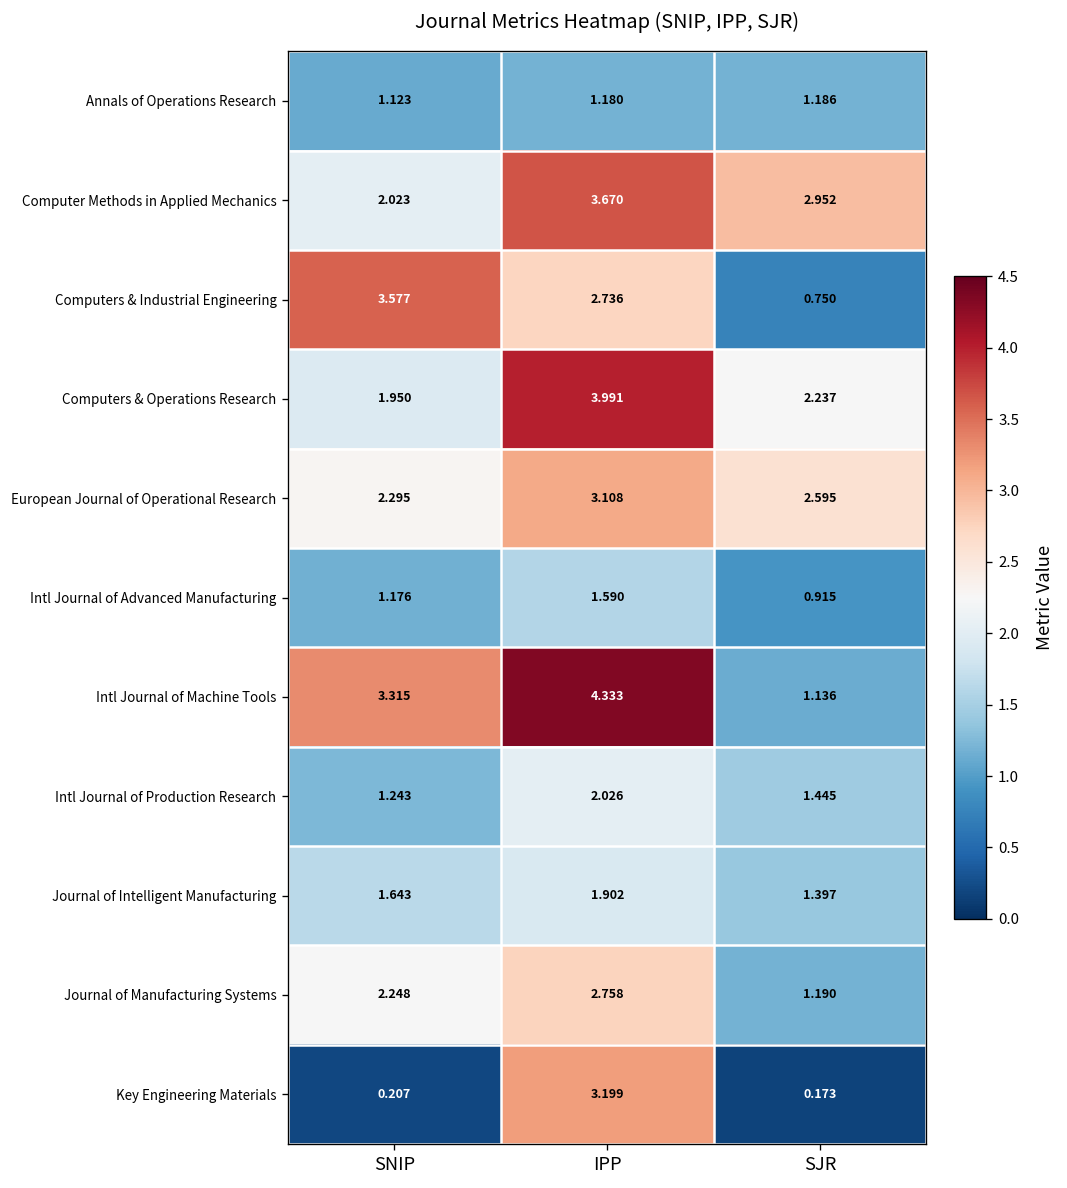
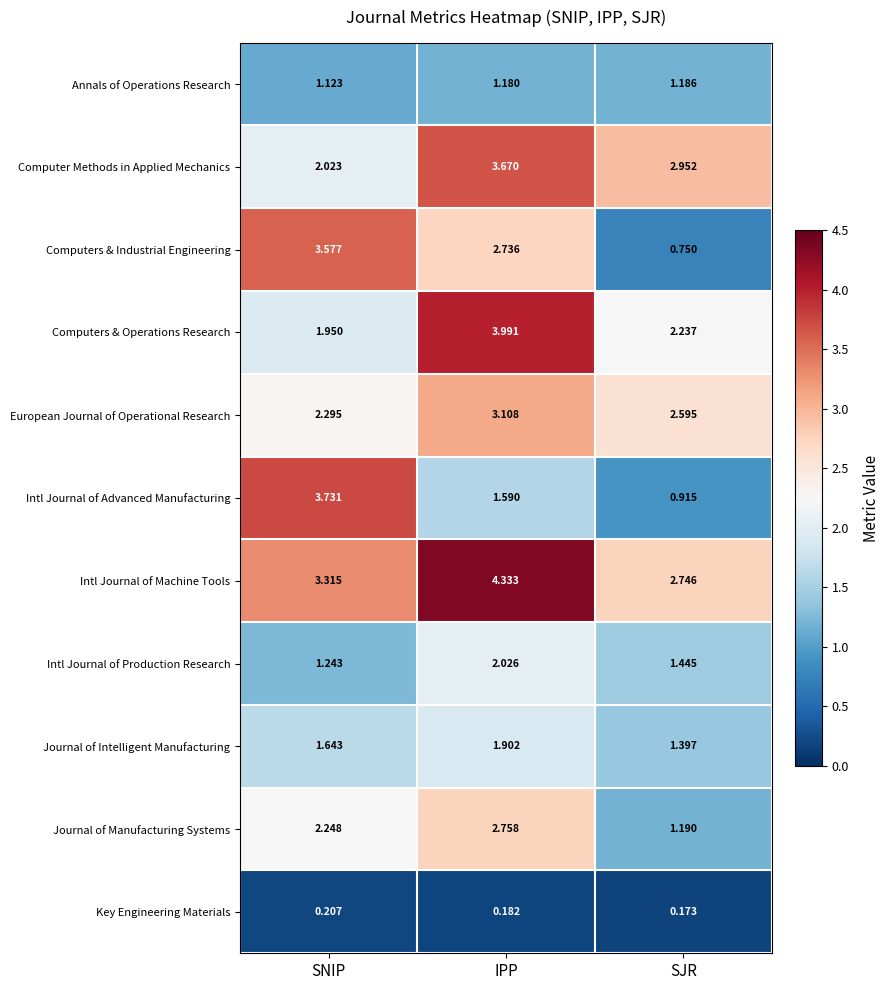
Intl Journal of Advanced Manufacturing, SNIP: 1.176 -> 3.731
Intl Journal of Machine Tools, SJR: 1.136 -> 2.746
Key Engineering Materials, IPP: 3.199 -> 0.182
